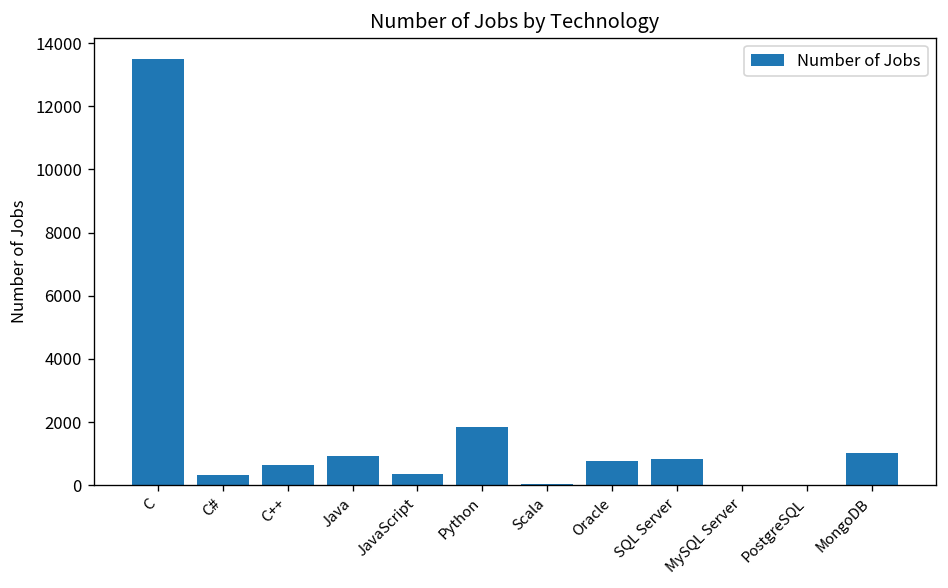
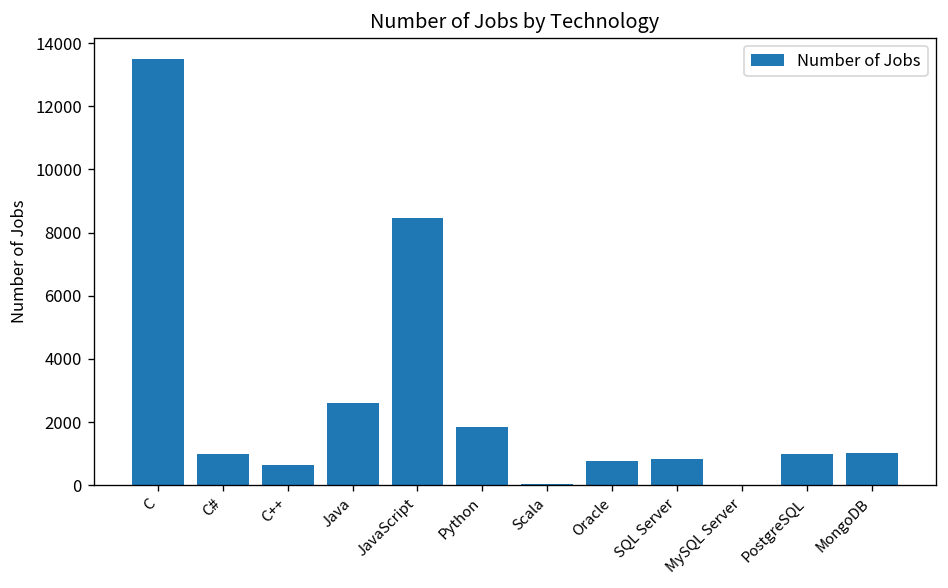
C#: 300 -> 1000
Java: 900 -> 2600
JavaScript: 400 -> 8500
PostgreSQL: 0 -> 1000
